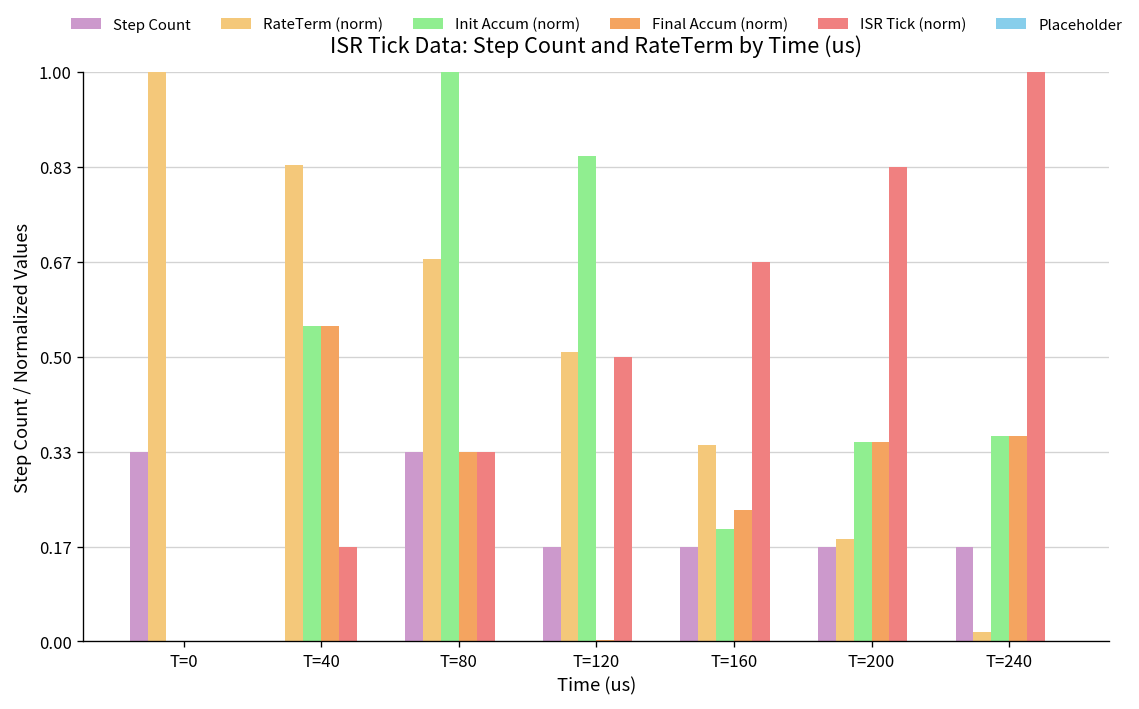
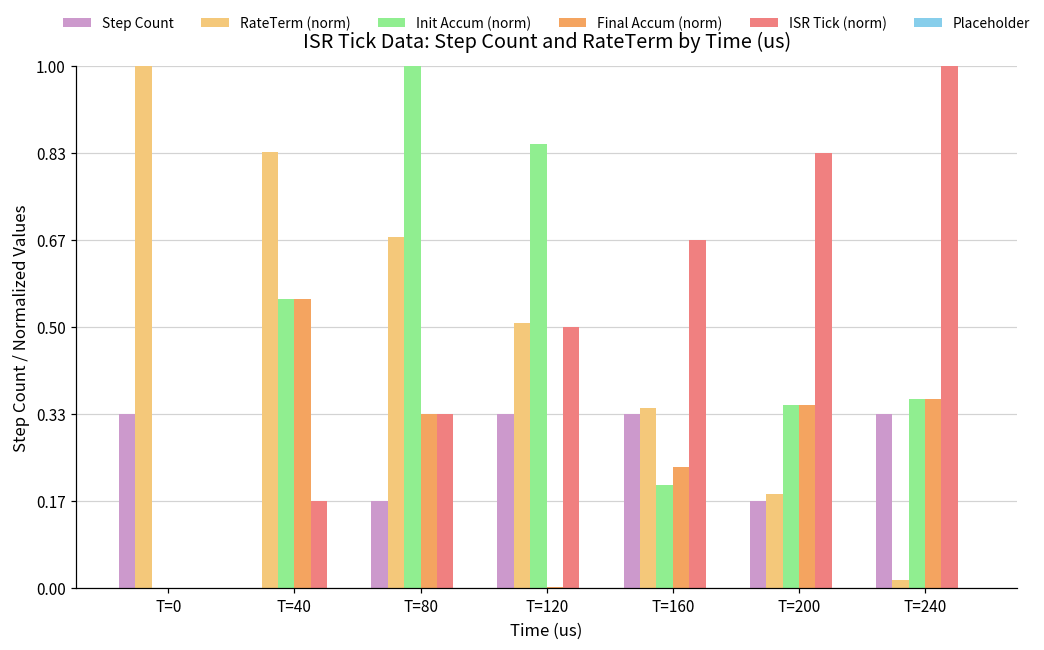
Step Count, T=80: 0.33 -> 0.17
Step Count, T=120: 0.17 -> 0.33
Step Count, T=160: 0.17 -> 0.33
Step Count, T=240: 0.17 -> 0.33
